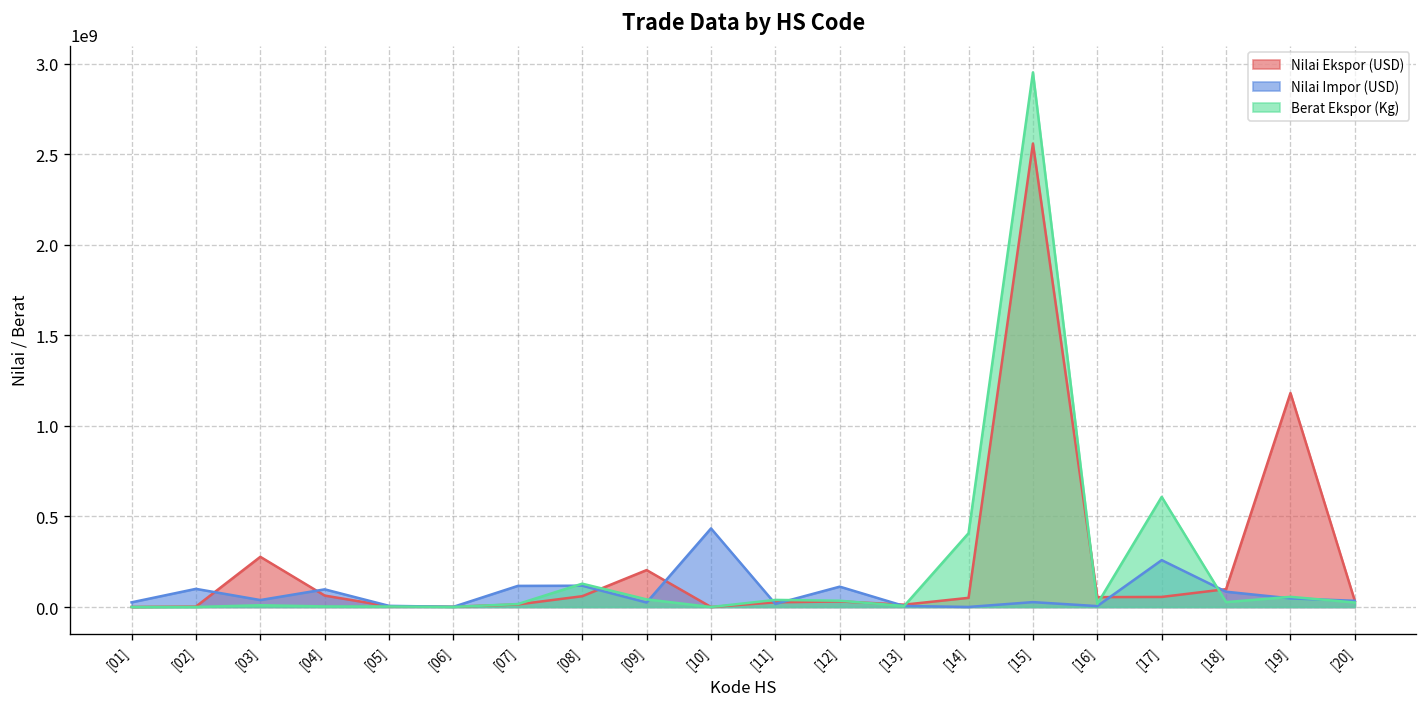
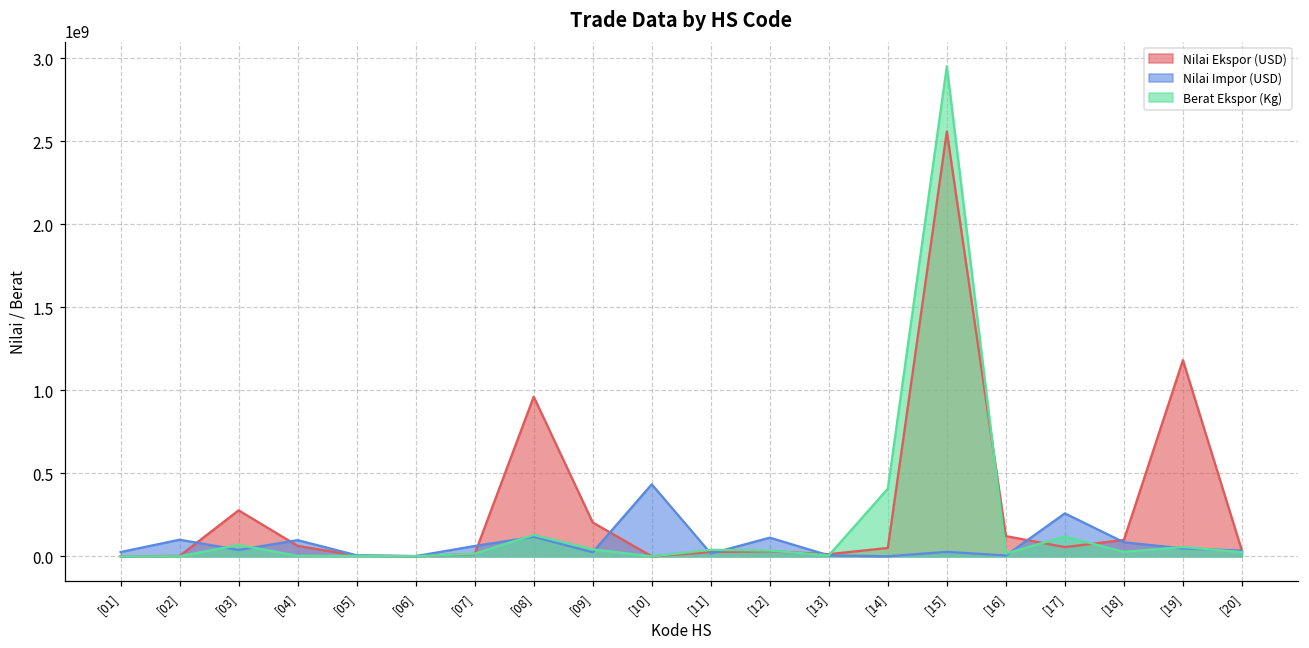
Berat Ekspor (Kg), [03]: 10000000 -> 70000000
Nilai Impor (USD), [07]: 120000000 -> 60000000
Nilai Ekspor (USD), [08]: 60000000 -> 960000000
Nilai Ekspor (USD), [16]: 50000000 -> 120000000
Berat Ekspor (Kg), [17]: 610000000 -> 120000000
